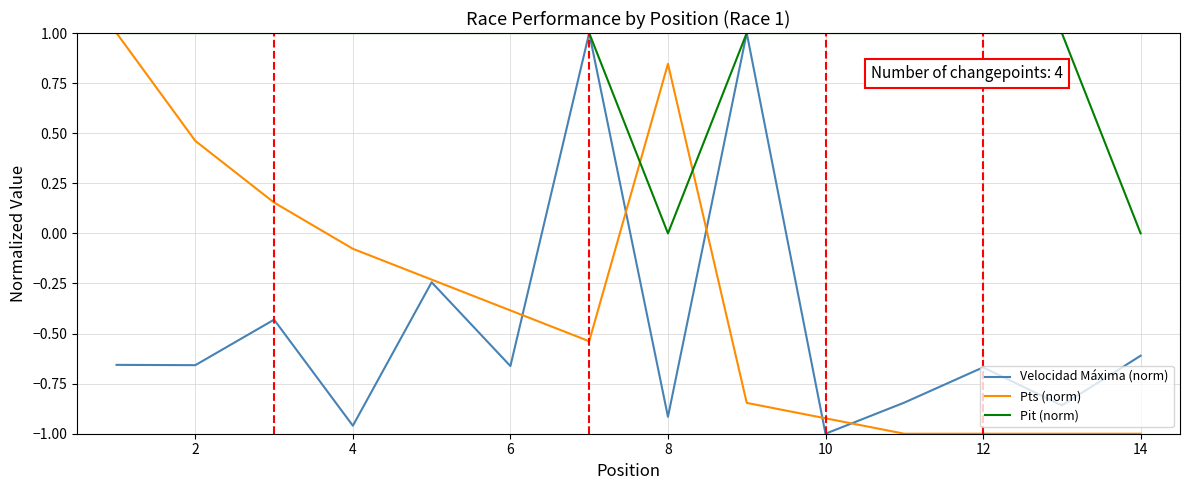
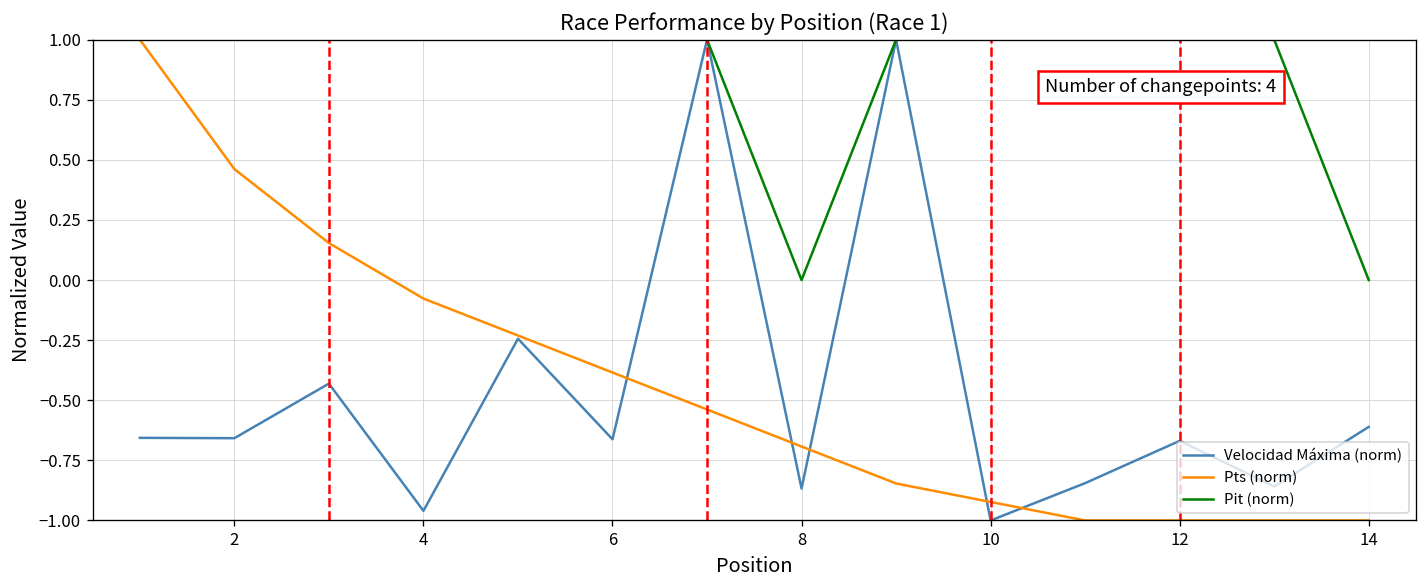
Velocidad Máxima (norm), 8: -0.92 -> -0.87
Pts (norm), 8: 0.85 -> -0.69
